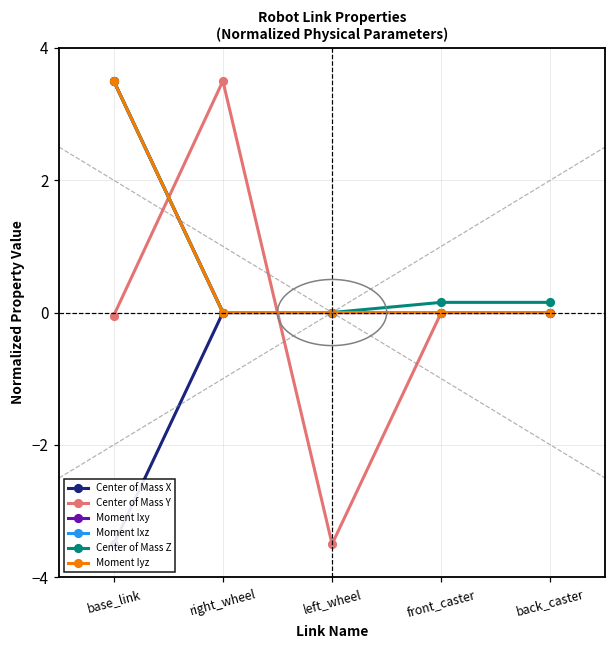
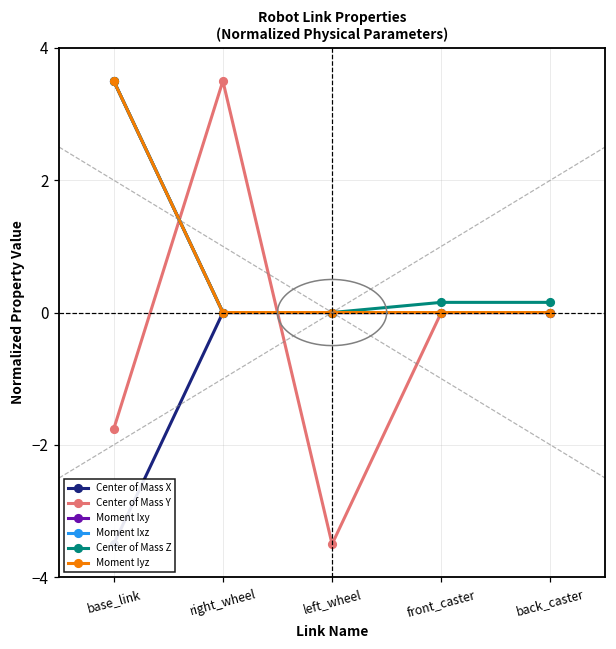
Center of Mass Y, base_link: 0.0 -> -1.8
